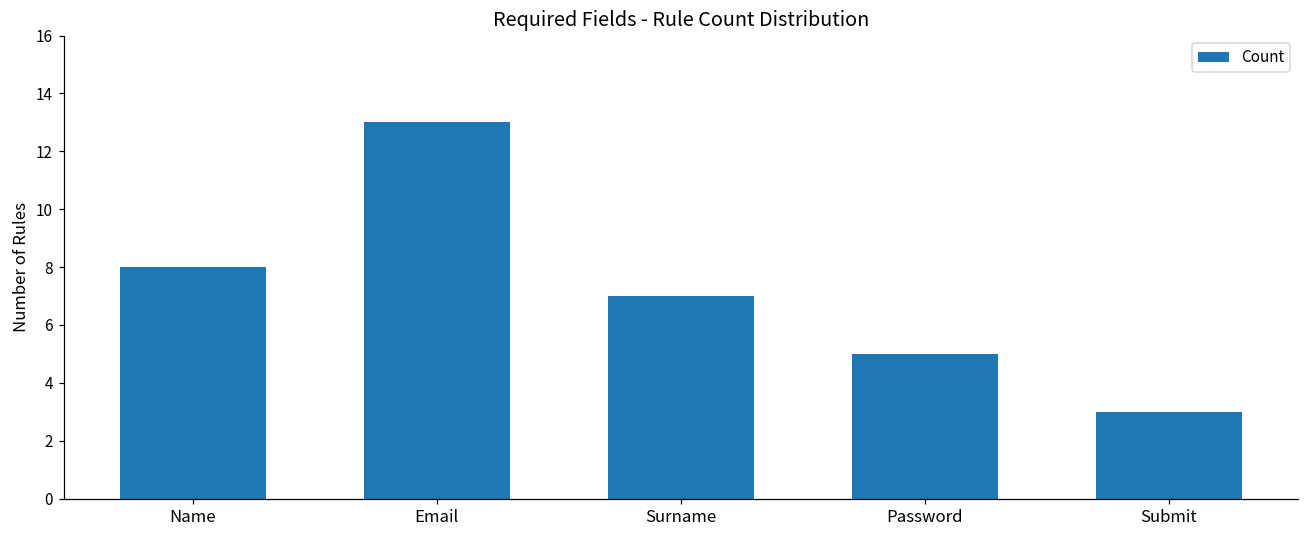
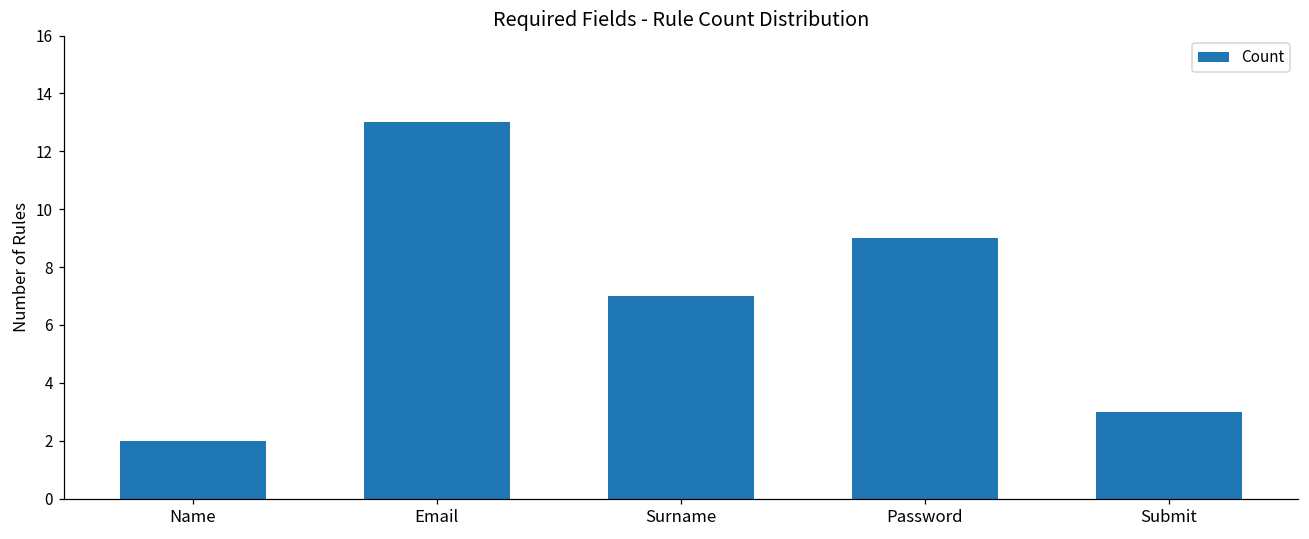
Name: 8 -> 2
Password: 5 -> 9
